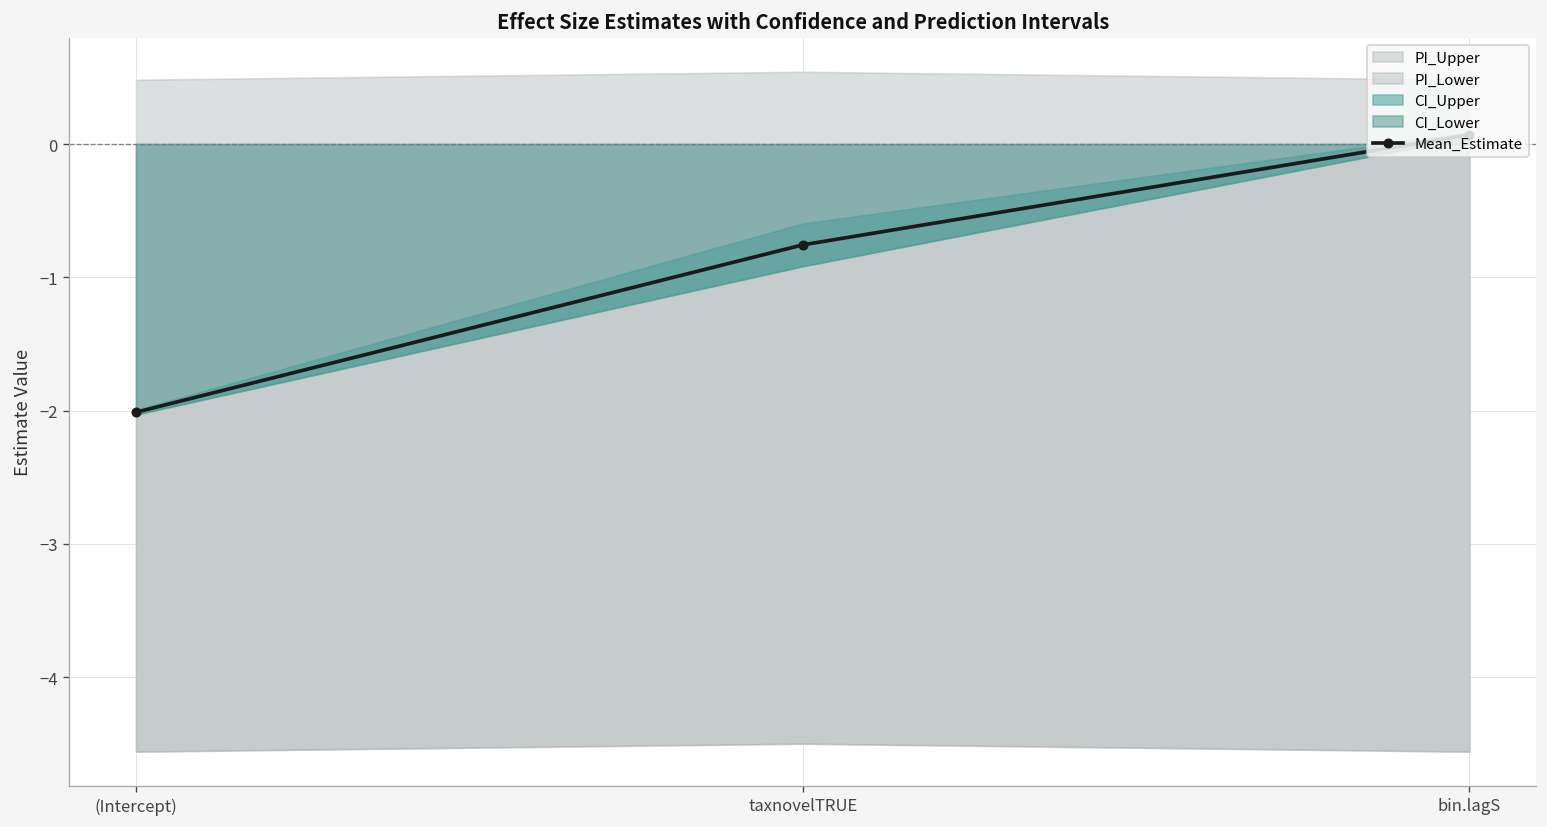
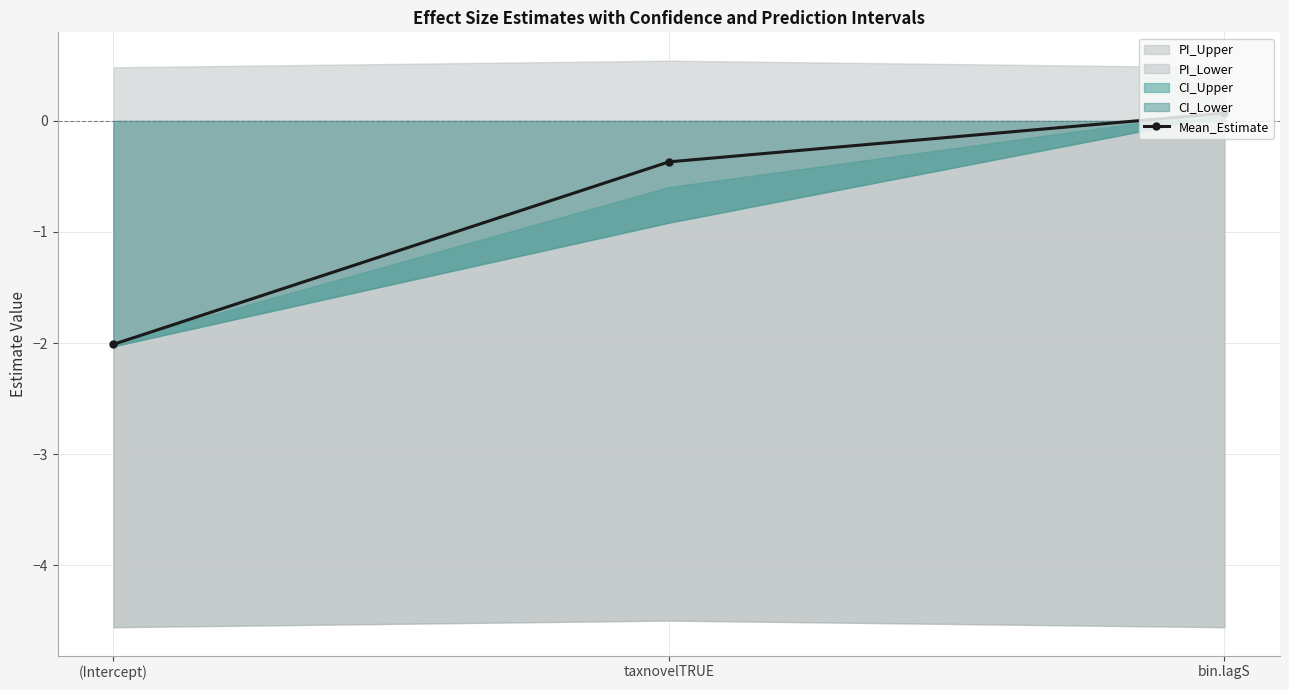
Mean_Estimate, taxnovelTRUE: -0.76 -> -0.37
